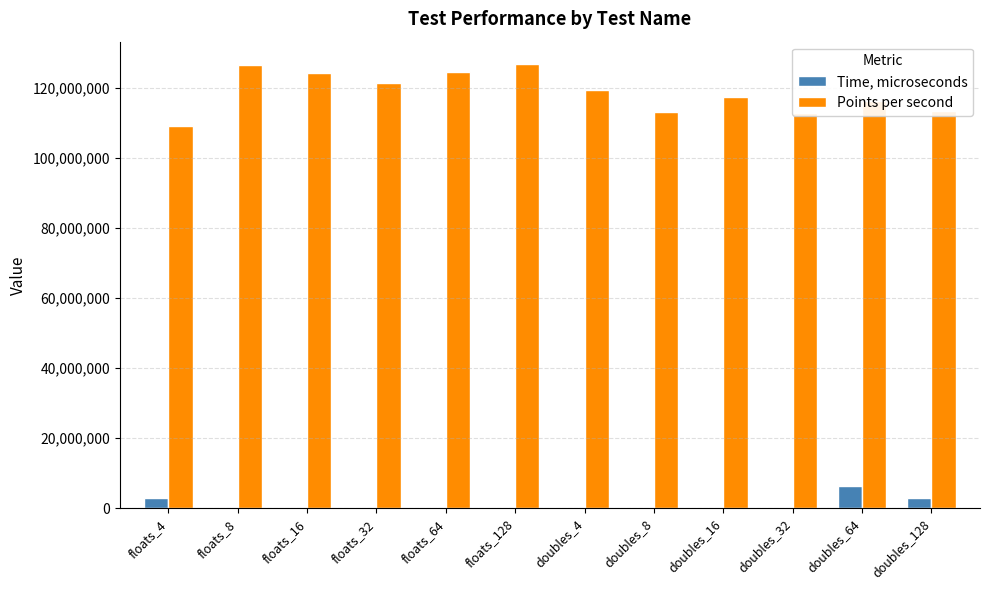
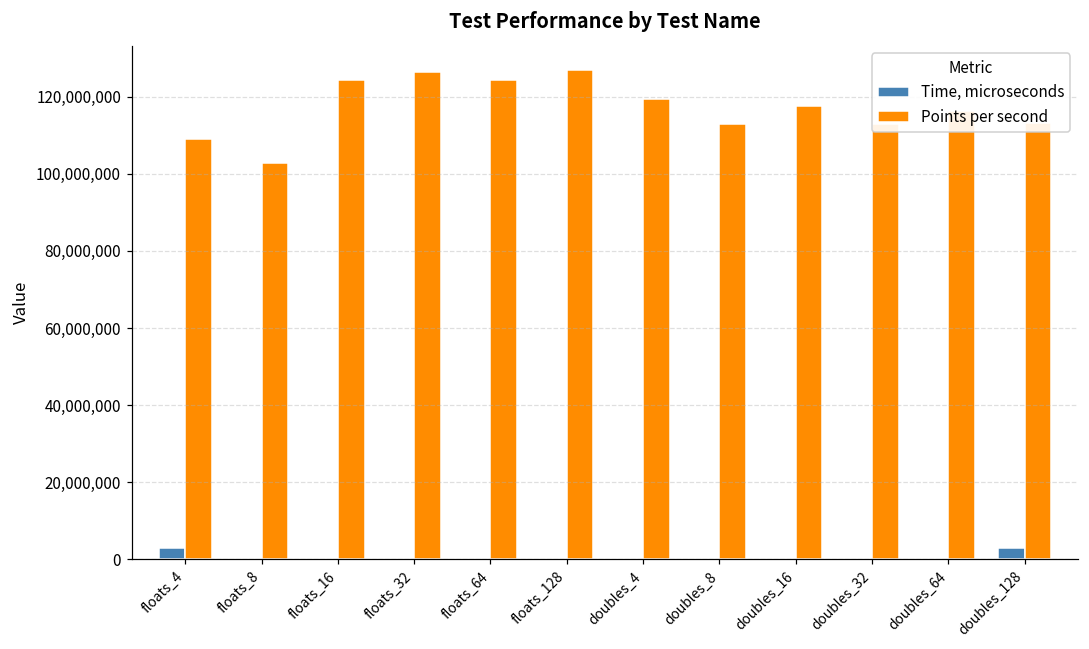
Points per second, floats_8: 127,000,000 -> 103,000,000
Points per second, floats_32: 121,000,000 -> 126,000,000
Time, microseconds, doubles_64: 6,000,000 -> 0
